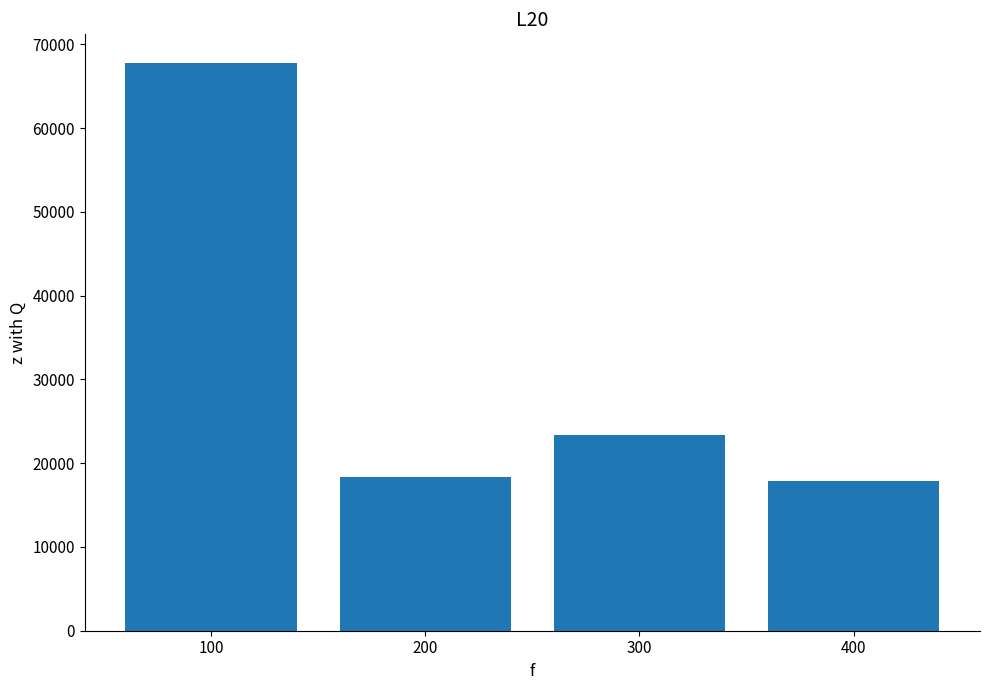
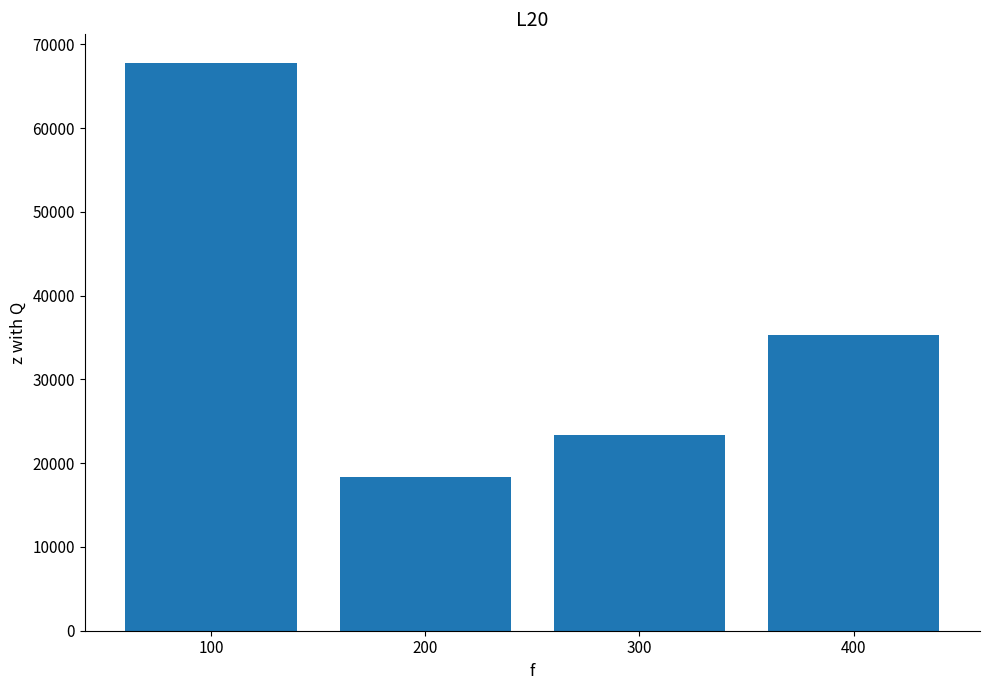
400: 18000 -> 35000
